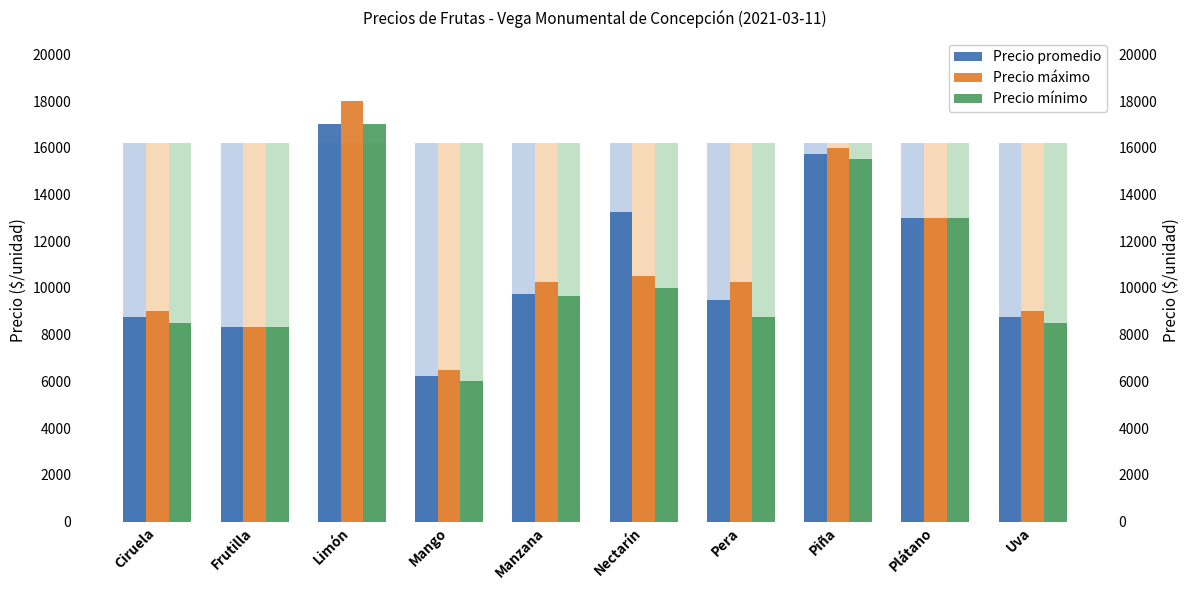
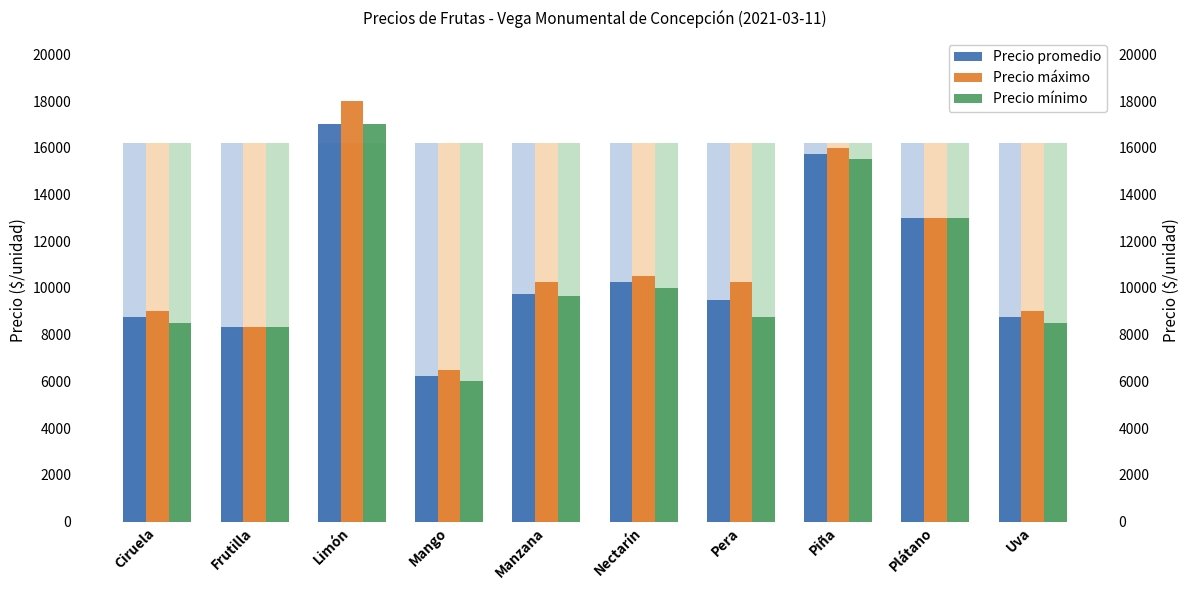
Precio promedio, Nectarín: 13300 -> 10300
